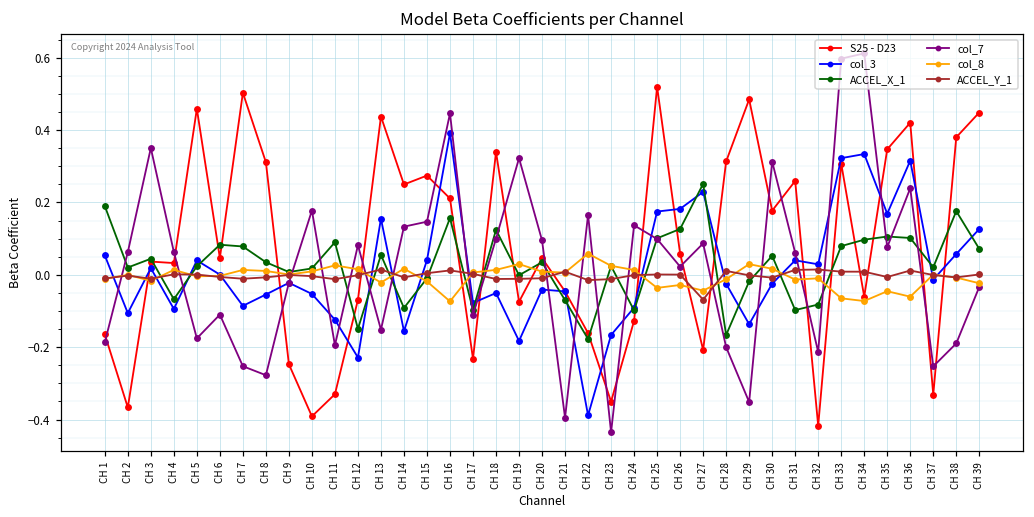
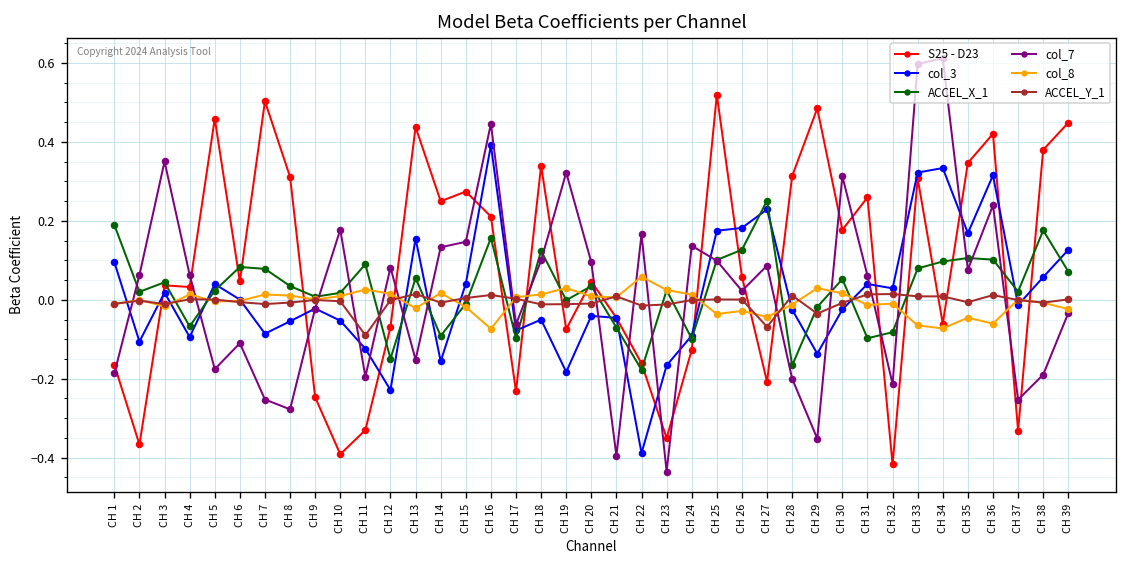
col_3, CH 1: 0.05 -> 0.10
ACCEL_Y_1, CH 11: -0.01 -> -0.09
col_7, CH 17: -0.11 -> -0.06
ACCEL_Y_1, CH 29: 0.00 -> -0.04
